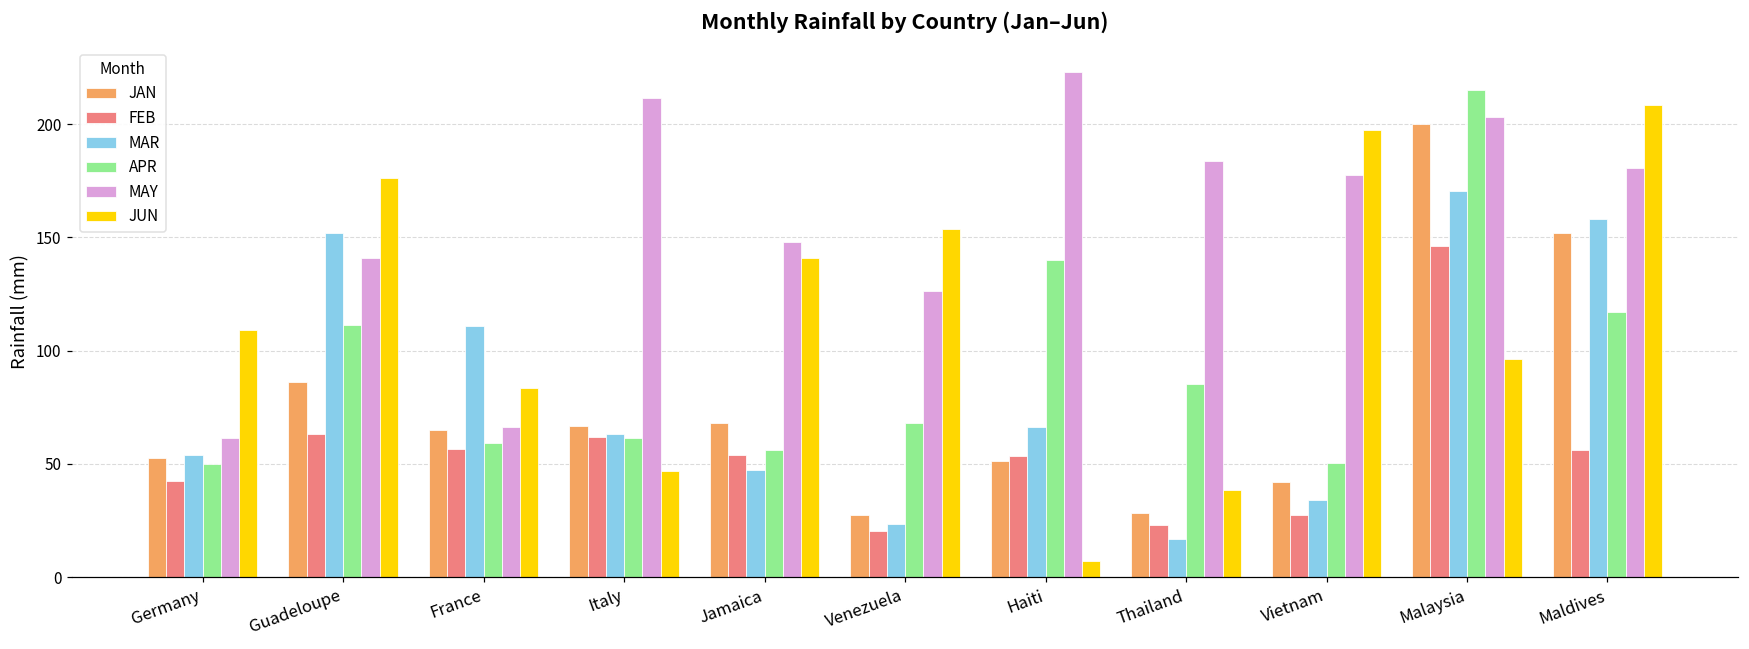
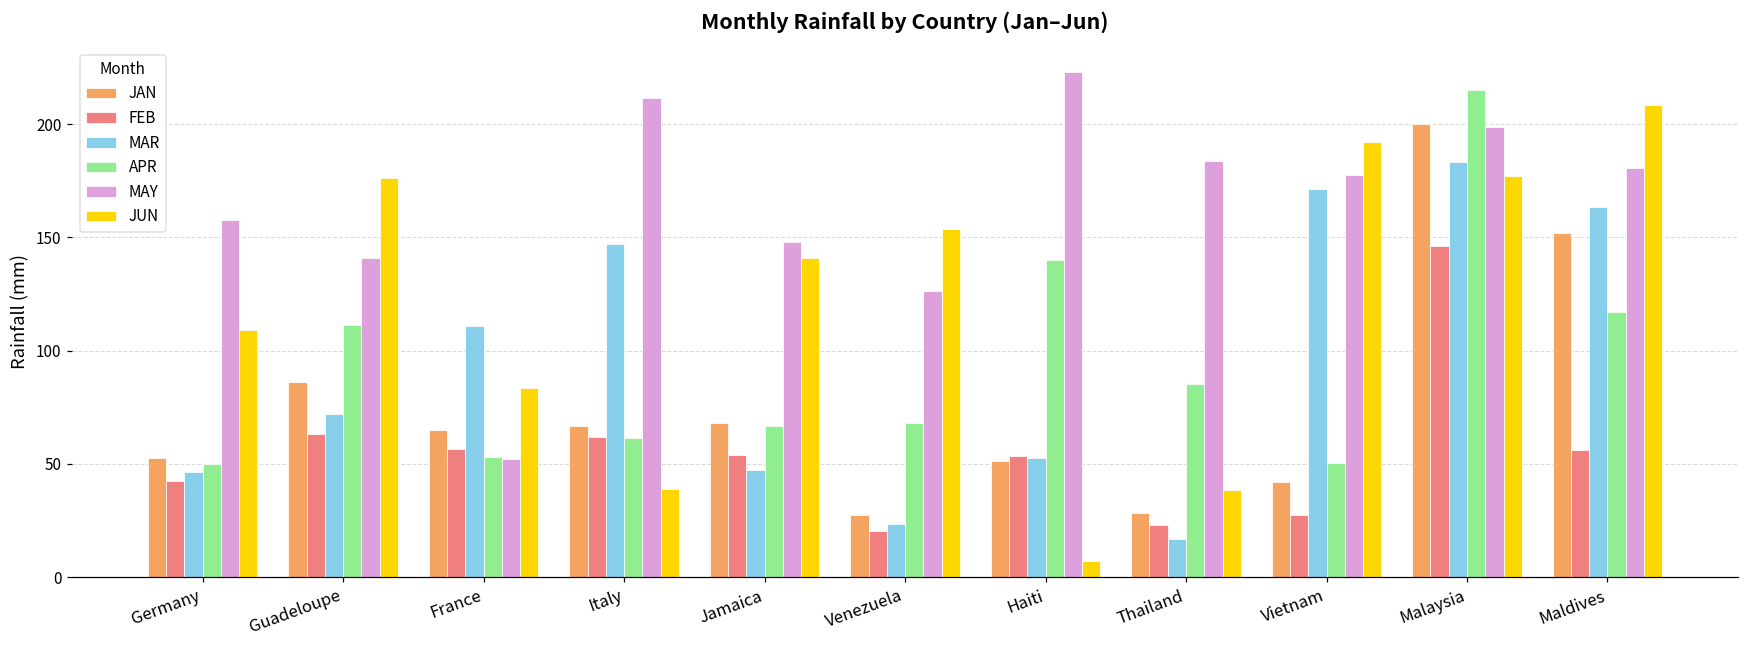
MAR, Germany: 54 -> 46
MAY, Germany: 62 -> 158
MAR, Guadeloupe: 152 -> 72
APR, France: 59 -> 53
MAY, France: 66 -> 52
MAR, Italy: 63 -> 147
JUN, Italy: 47 -> 39
APR, Jamaica: 56 -> 67
MAR, Haiti: 66 -> 53
MAR, Vietnam: 34 -> 171
JUN, Vietnam: 197 -> 192
MAR, Malaysia: 170 -> 183
MAY, Malaysia: 203 -> 199
JUN, Malaysia: 97 -> 177
MAR, Maldives: 158 -> 164
